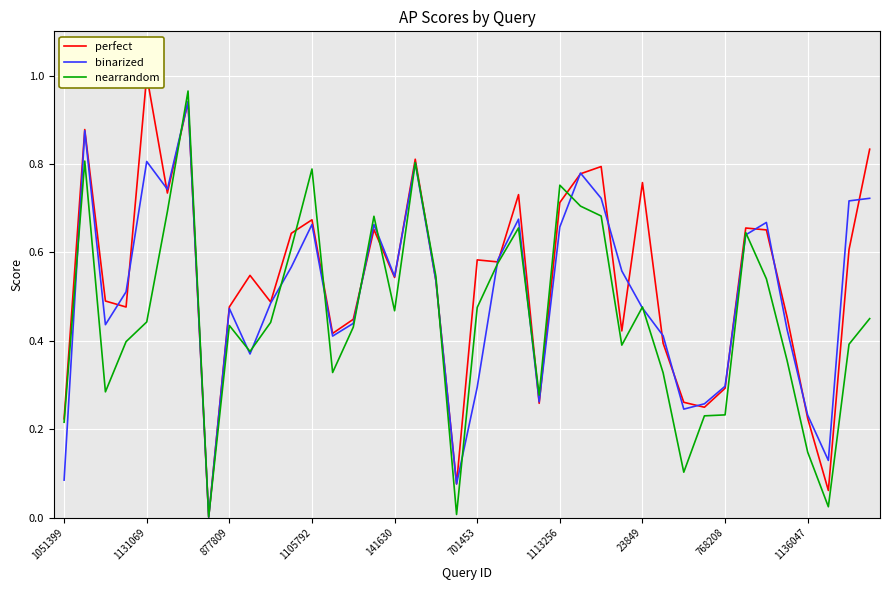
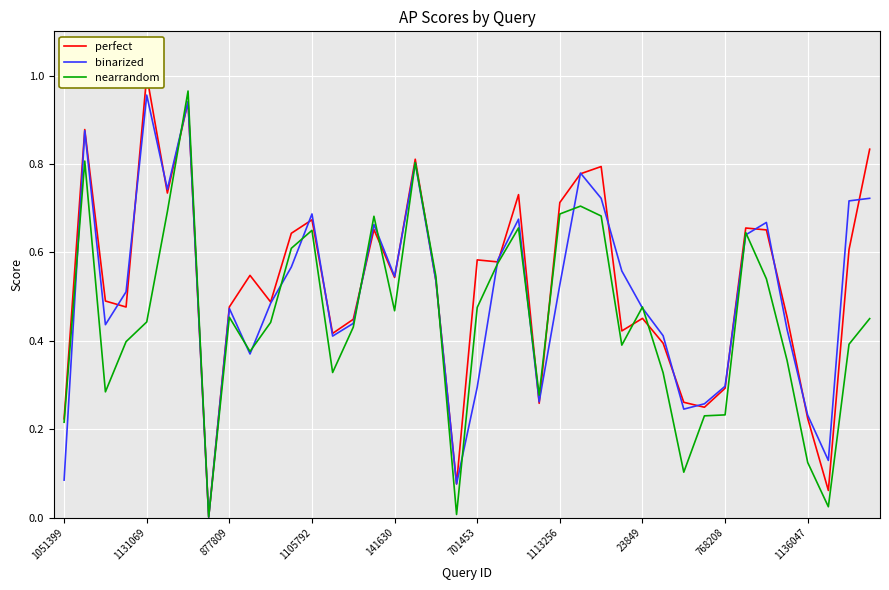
binarized, 1131069: 0.81 -> 0.96
nearrandom, 877809: 0.43 -> 0.45
binarized, 1105792: 0.66 -> 0.69
nearrandom, 1105792: 0.79 -> 0.65
binarized, 1113256: 0.66 -> 0.53
nearrandom, 1113256: 0.75 -> 0.69
perfect, 23849: 0.76 -> 0.45
nearrandom, 1136047: 0.15 -> 0.12
